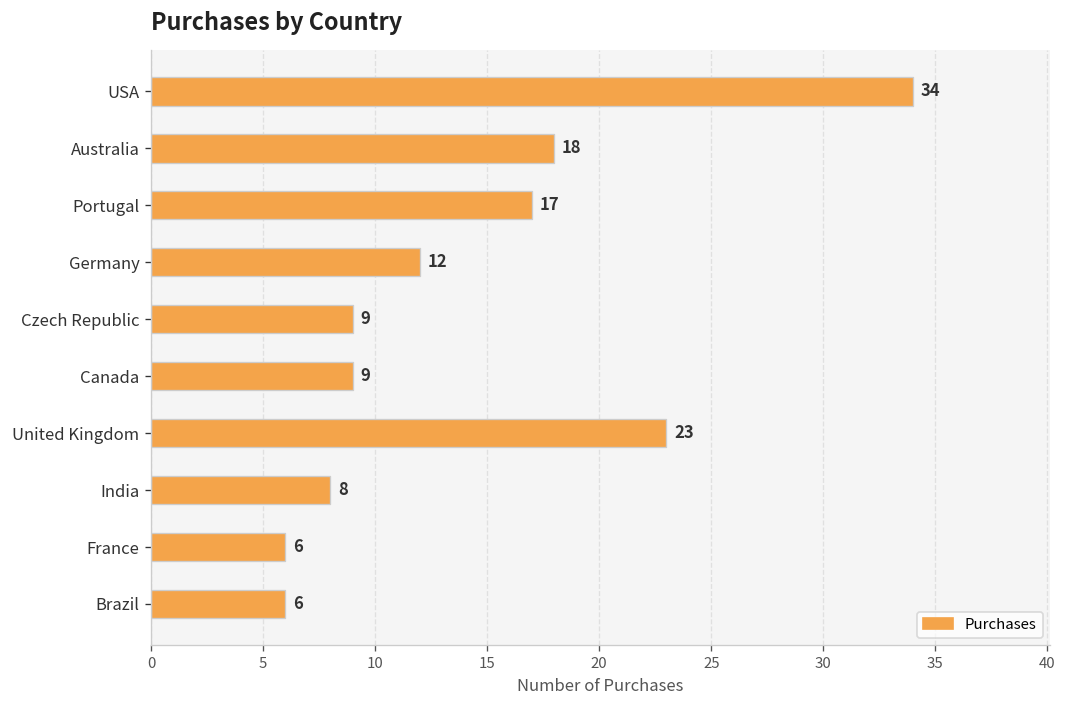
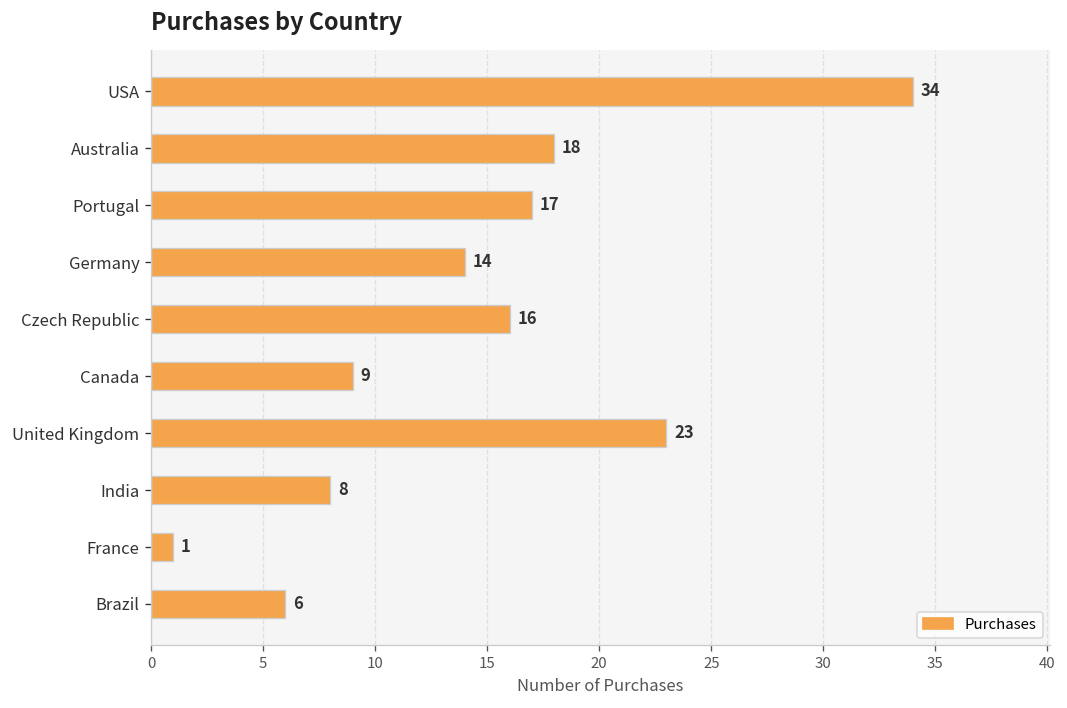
Germany: 12 -> 14
Czech Republic: 9 -> 16
France: 6 -> 1
